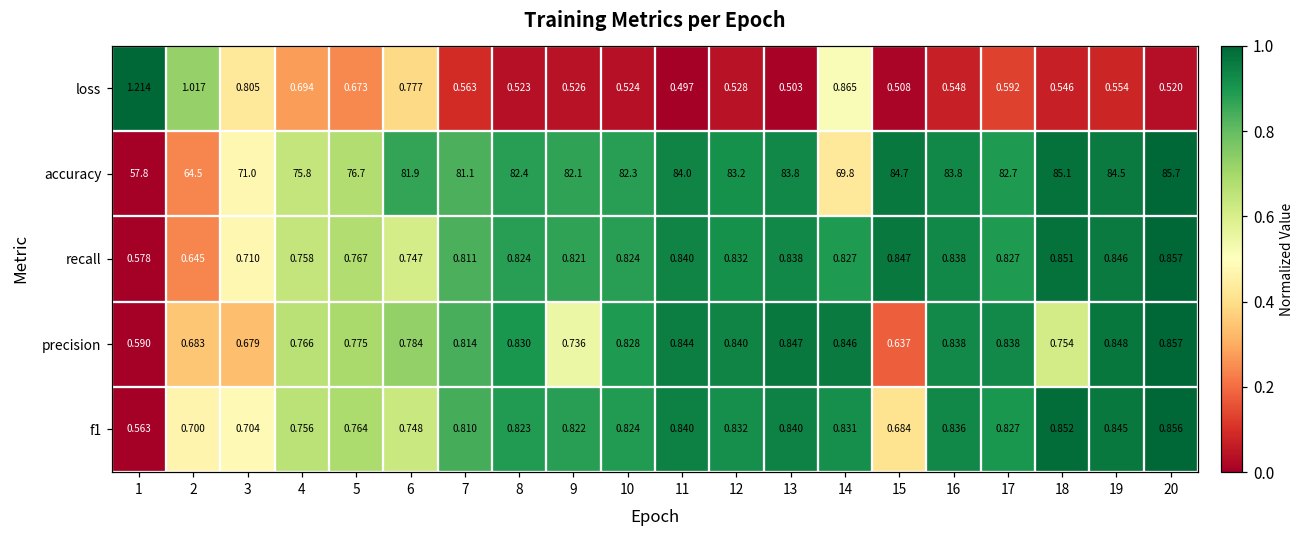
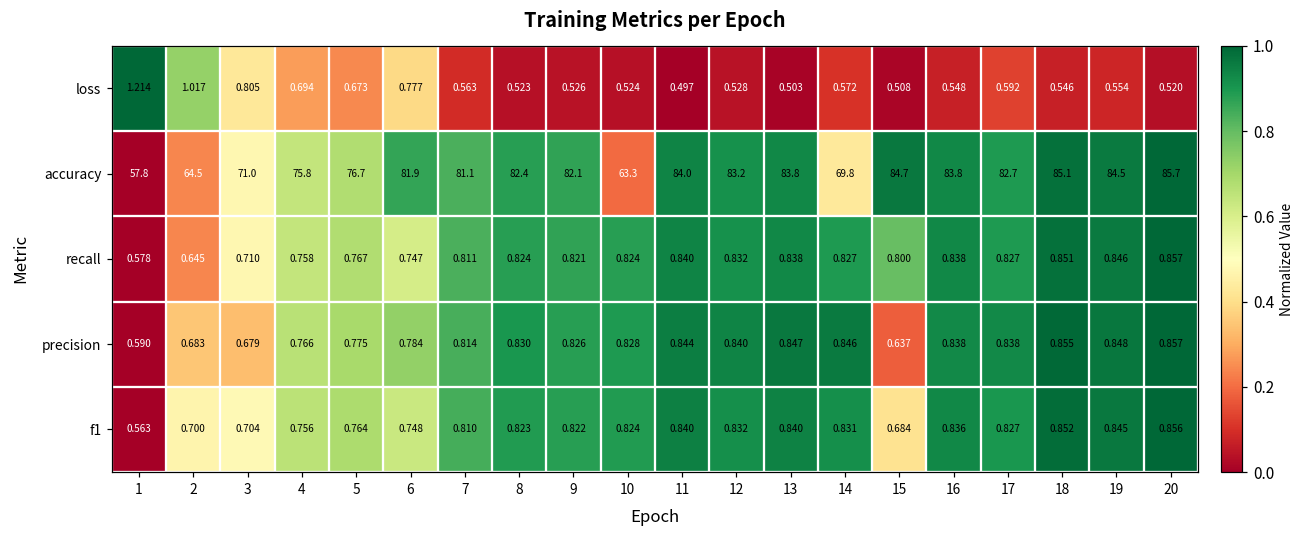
loss, 14: 0.865 -> 0.572
accuracy, 10: 82.3 -> 63.3
recall, 15: 0.847 -> 0.800
precision, 9: 0.736 -> 0.826
precision, 18: 0.754 -> 0.855
